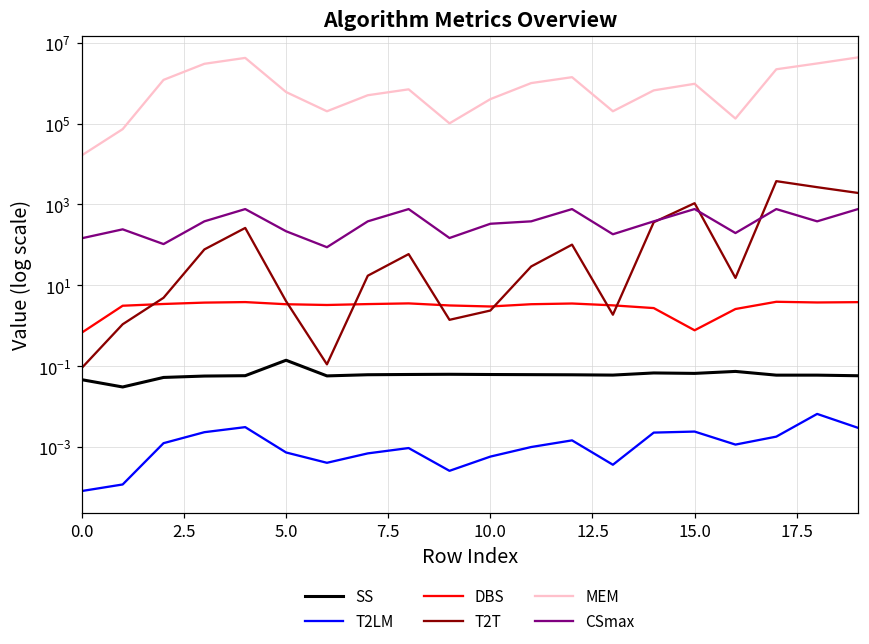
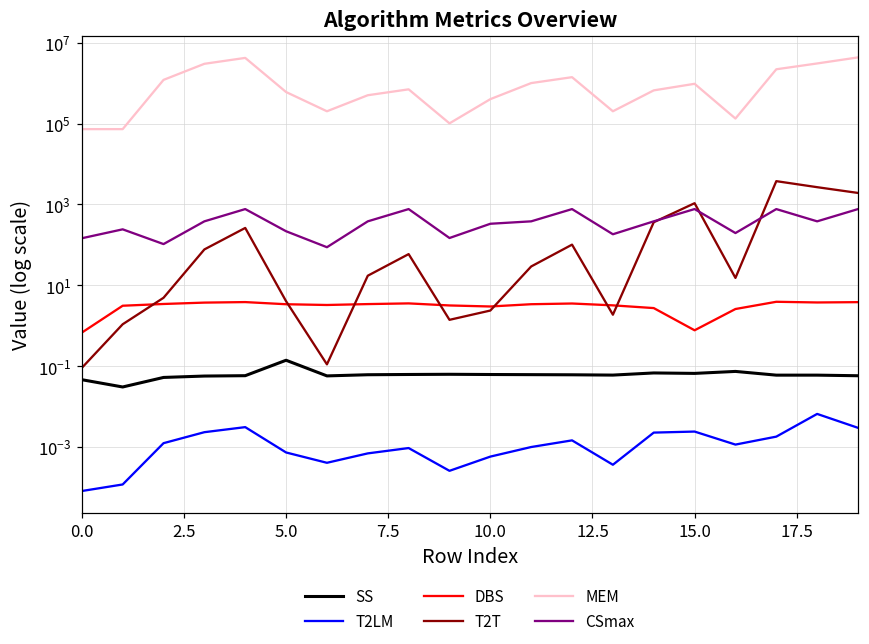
MEM, 0.0: 20000 -> 70000
